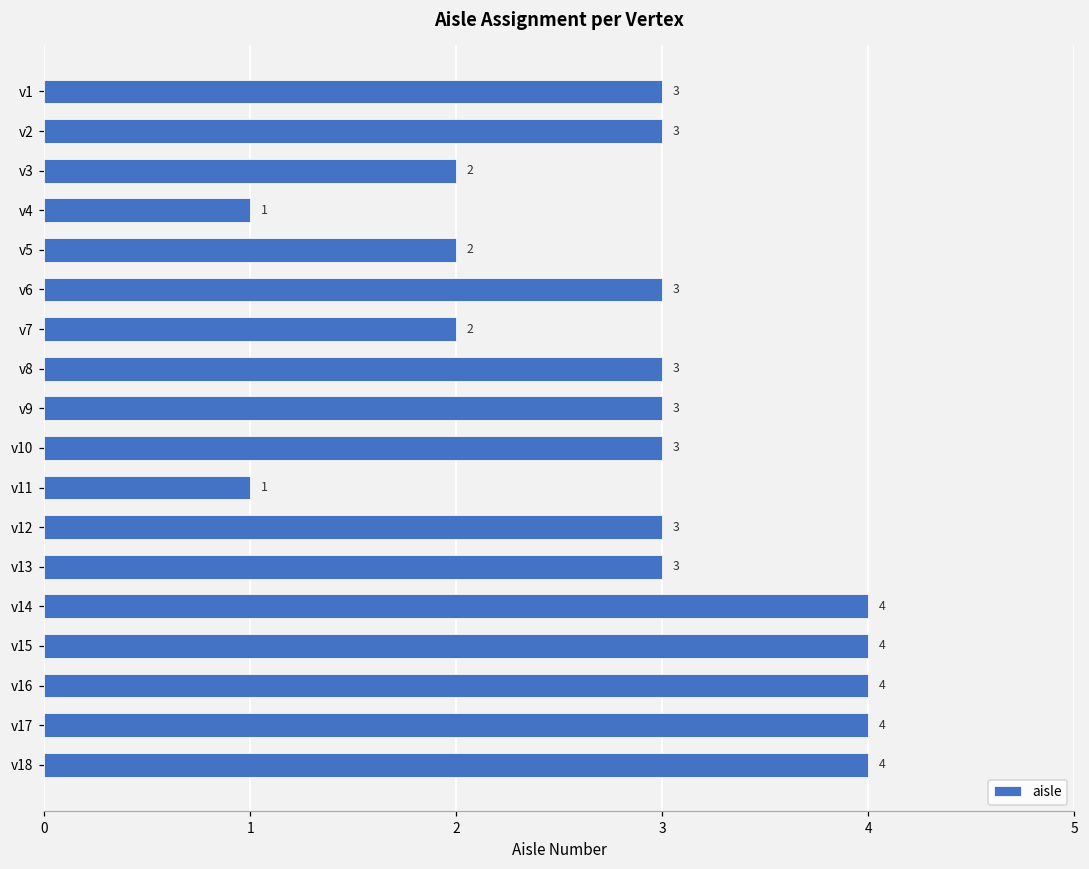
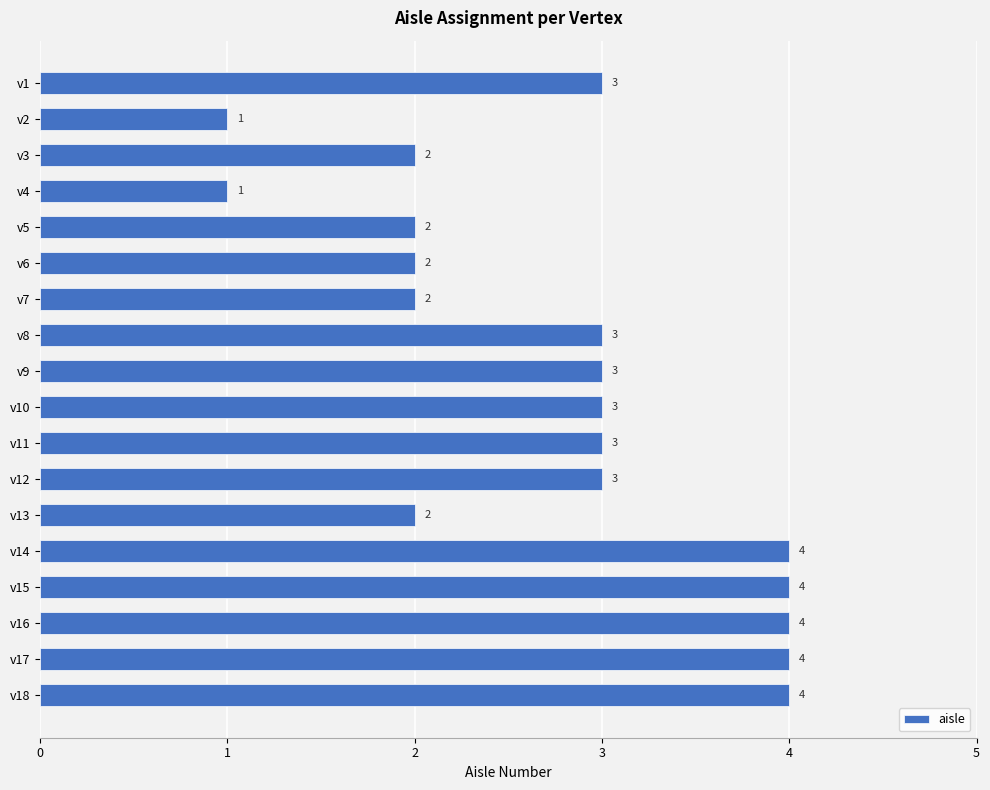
v2: 3 -> 1
v6: 3 -> 2
v11: 1 -> 3
v13: 3 -> 2
